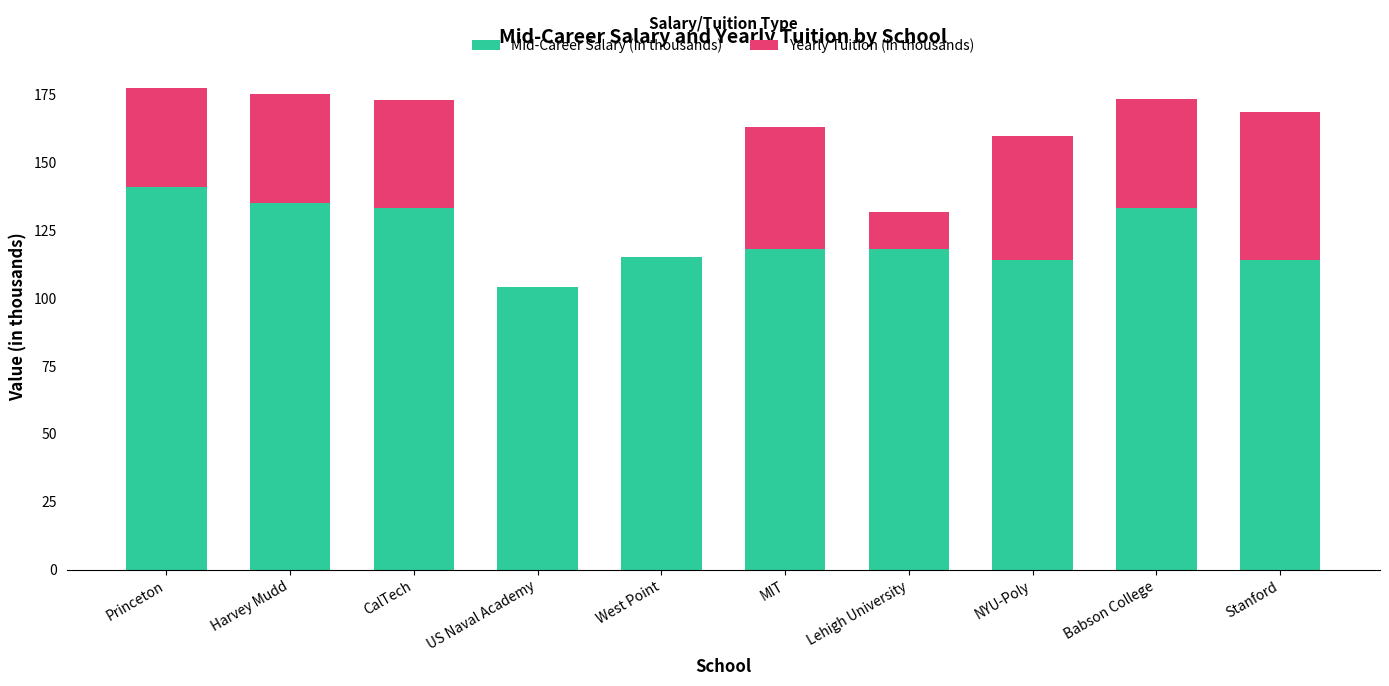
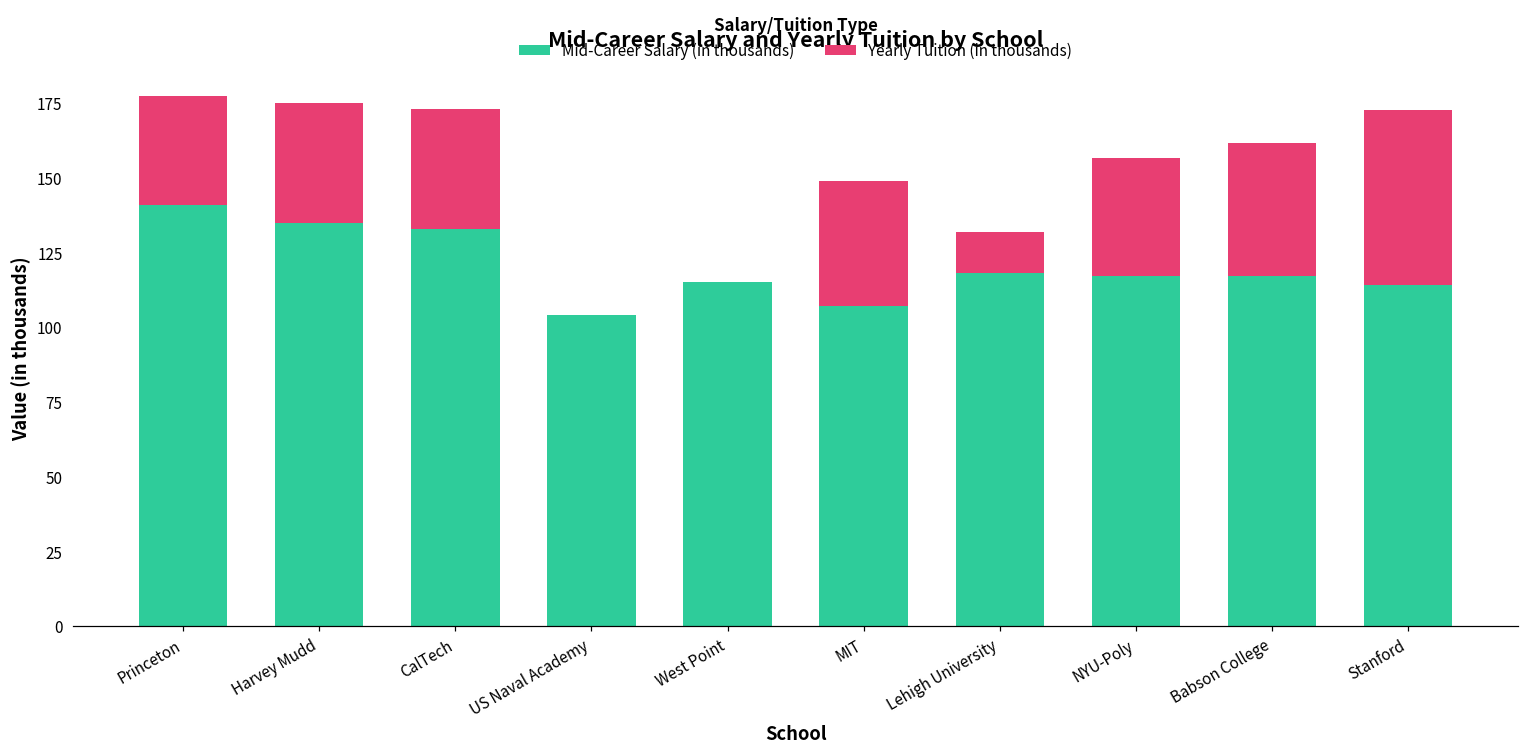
Mid-Career Salary (in thousands), MIT: 118 -> 107
Yearly Tuition (in thousands), MIT: 45 -> 42
Mid-Career Salary (in thousands), NYU-Poly: 114 -> 117
Yearly Tuition (in thousands), NYU-Poly: 46 -> 40
Mid-Career Salary (in thousands), Babson College: 133 -> 117
Yearly Tuition (in thousands), Babson College: 40 -> 44
Yearly Tuition (in thousands), Stanford: 55 -> 59
